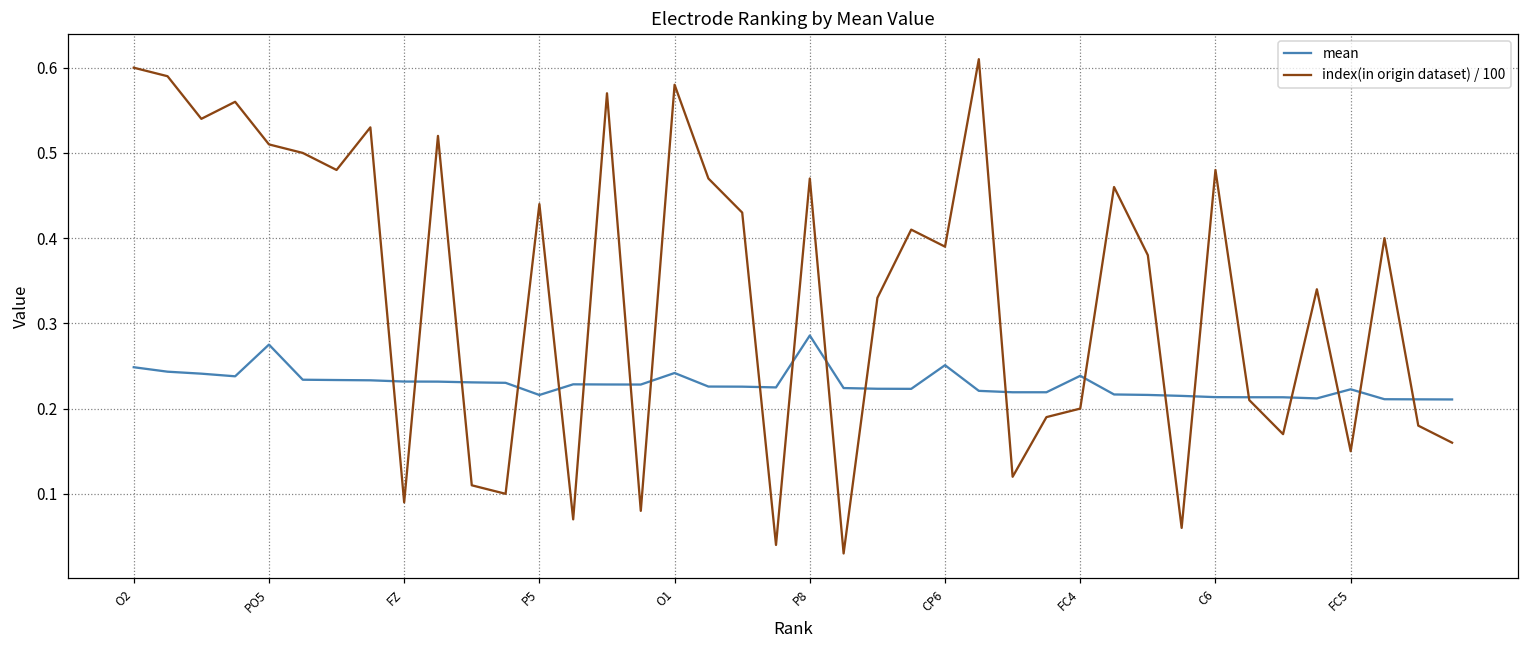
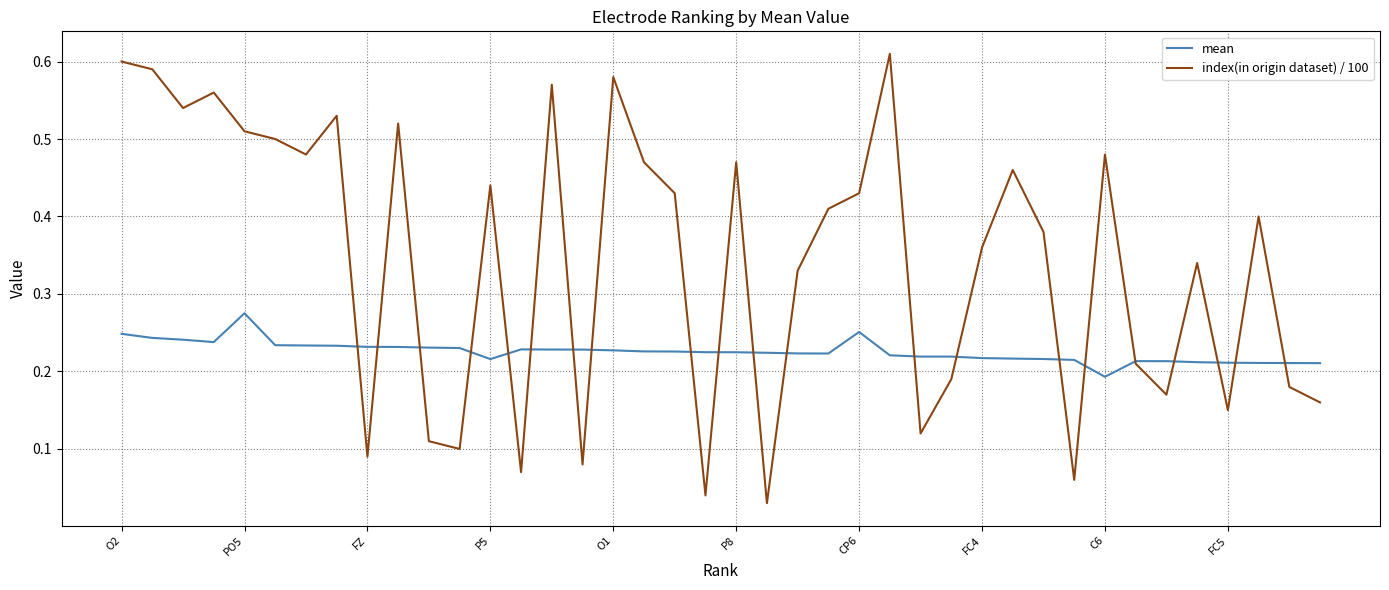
mean, O1: 0.24 -> 0.23
mean, P8: 0.29 -> 0.22
index(in origin dataset) / 100, CP6: 0.39 -> 0.43
mean, FC4: 0.24 -> 0.22
index(in origin dataset) / 100, FC4: 0.20 -> 0.36
mean, C6: 0.21 -> 0.19
mean, FC5: 0.22 -> 0.21
